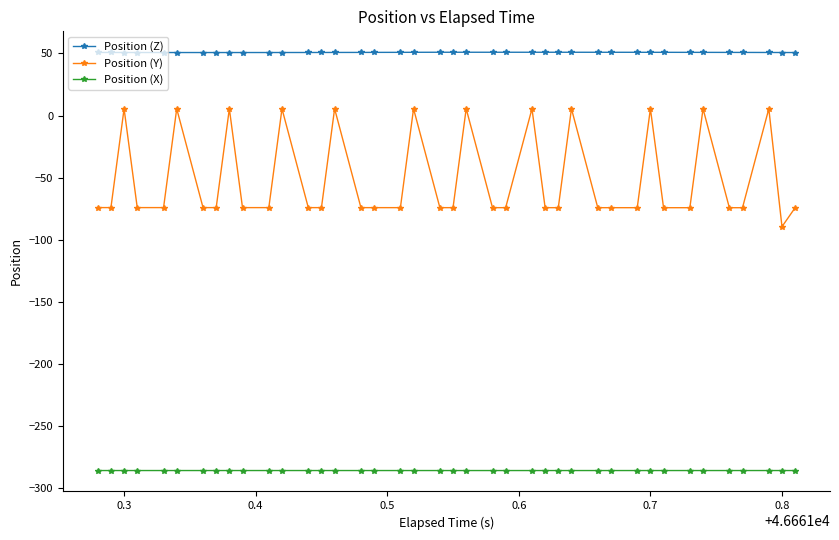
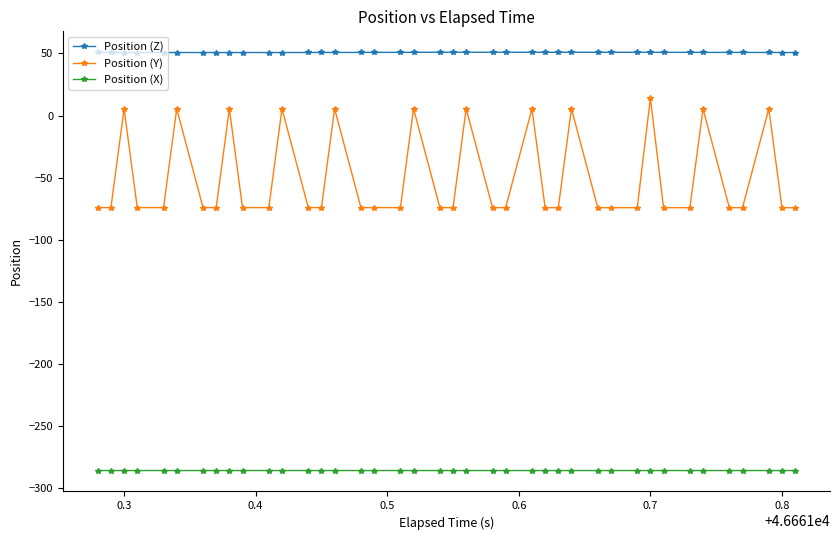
Position (Y), 0.7: 6 -> 14
Position (Y), 0.8: -89 -> -74
